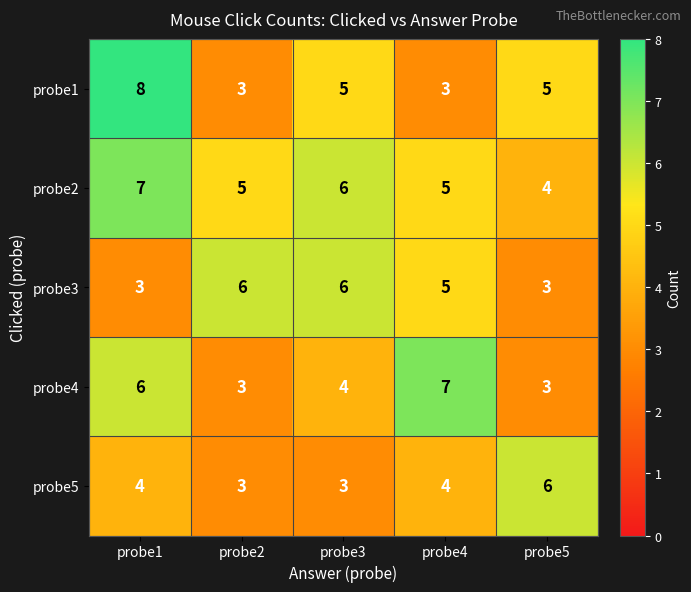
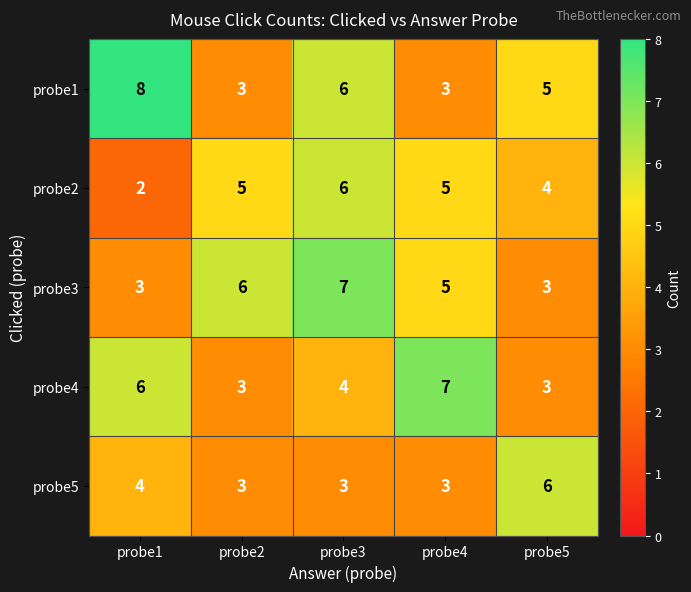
probe1, probe3: 5 -> 6
probe2, probe1: 7 -> 2
probe3, probe3: 6 -> 7
probe5, probe4: 4 -> 3
